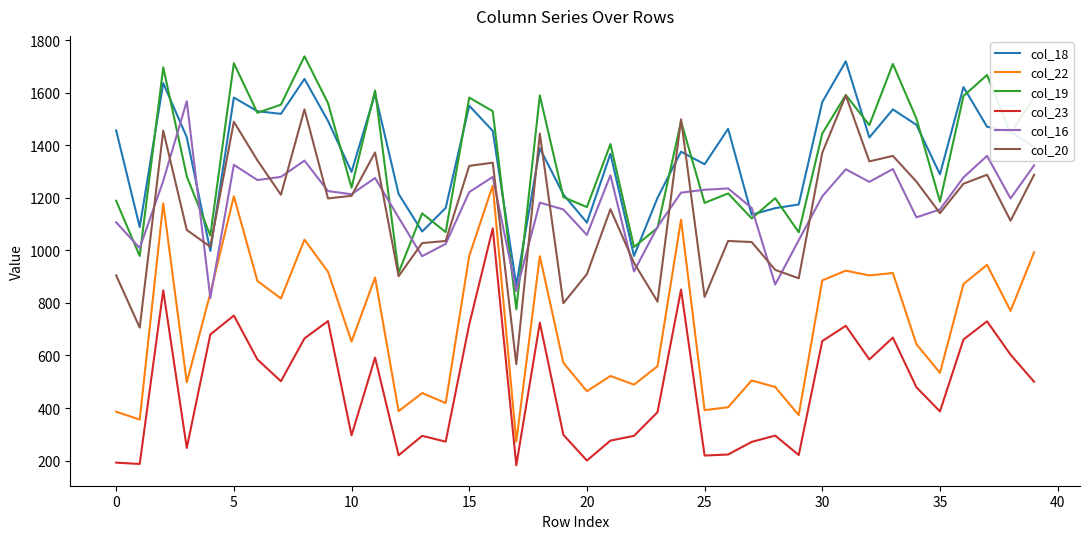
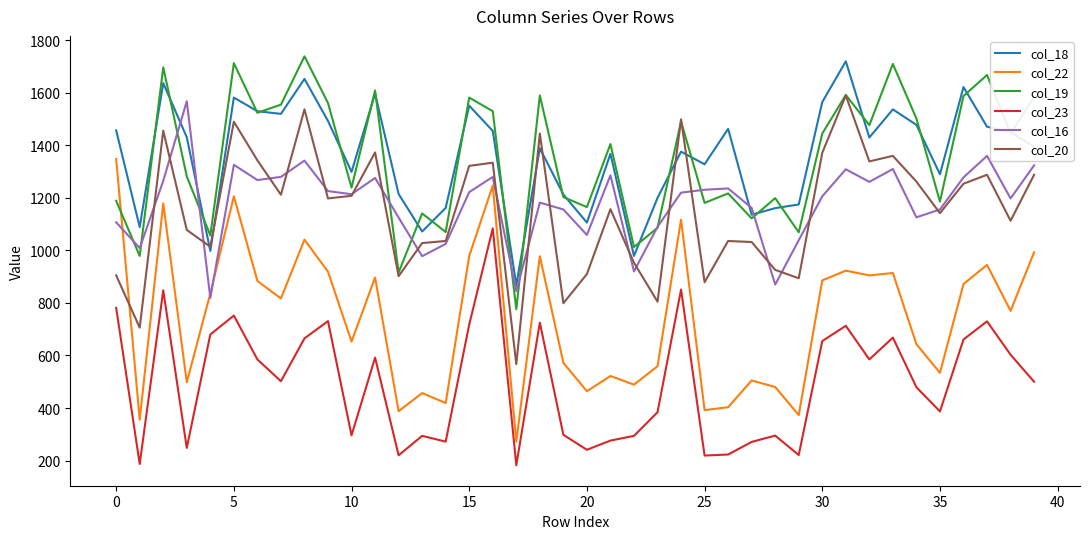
col_22, 0: 390 -> 1350
col_23, 0: 190 -> 780
col_23, 20: 200 -> 240
col_20, 25: 820 -> 880
